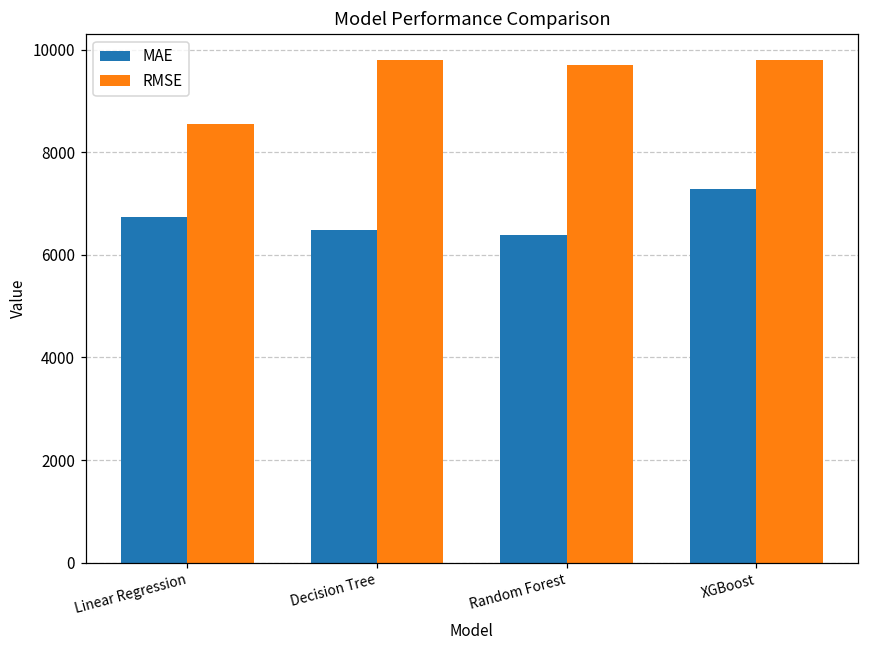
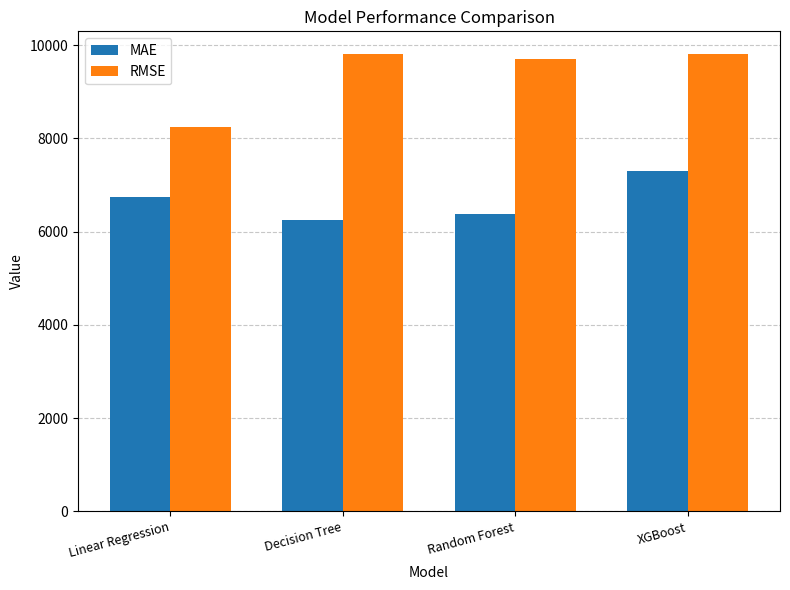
RMSE, Linear Regression: 8600 -> 8200
MAE, Decision Tree: 6500 -> 6300
